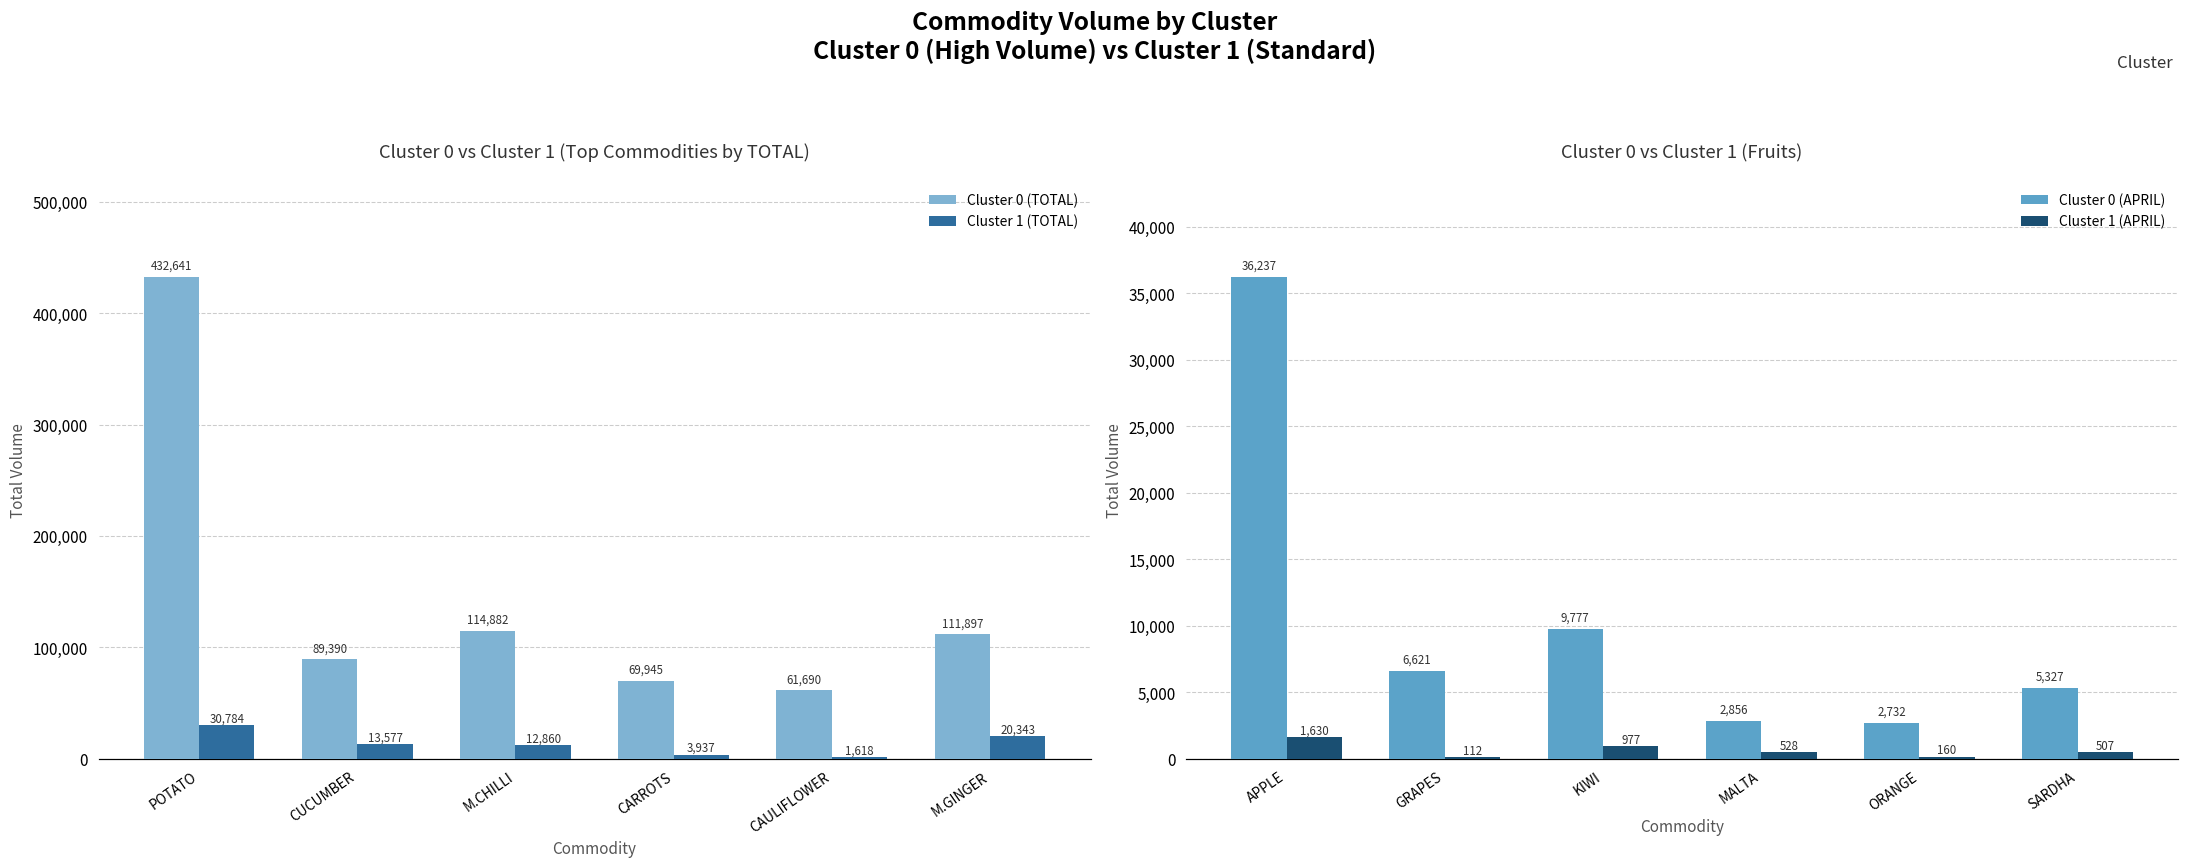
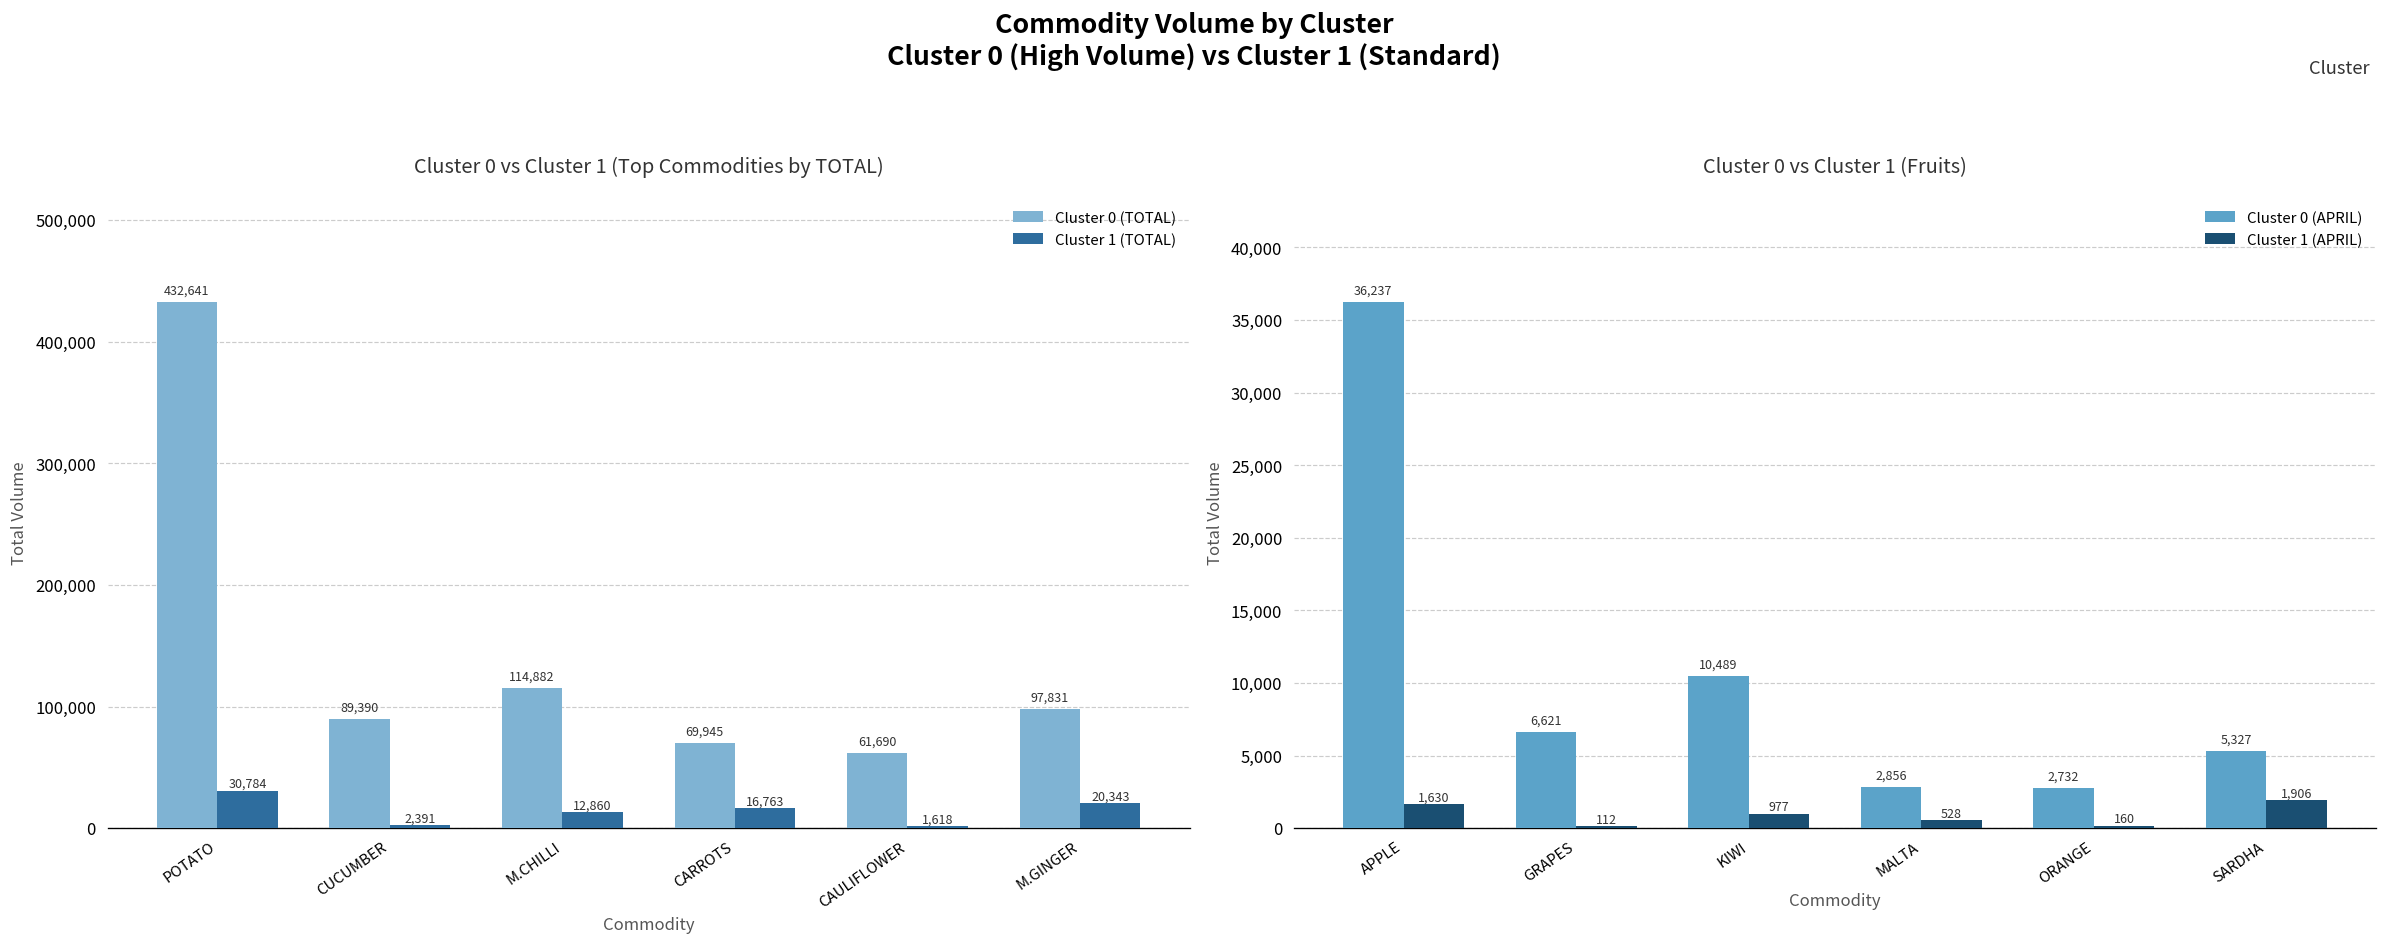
Cluster 0 vs Cluster 1 (Top Commodities by TOTAL), Cluster 1 (TOTAL), CUCUMBER: 13,577 -> 2,391
Cluster 0 vs Cluster 1 (Top Commodities by TOTAL), Cluster 1 (TOTAL), CARROTS: 3,937 -> 16,763
Cluster 0 vs Cluster 1 (Top Commodities by TOTAL), Cluster 0 (TOTAL), M.GINGER: 111,897 -> 97,831
Cluster 0 vs Cluster 1 (Fruits), Cluster 0 (APRIL), KIWI: 9,777 -> 10,489
Cluster 0 vs Cluster 1 (Fruits), Cluster 1 (APRIL), SARDHA: 507 -> 1,906
